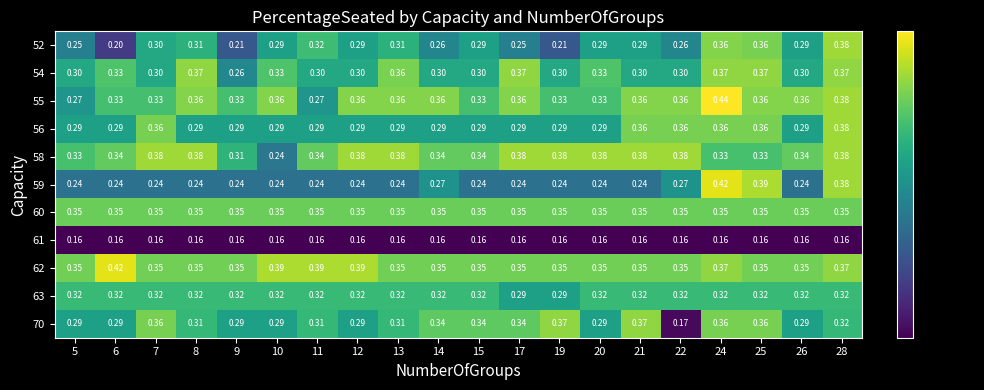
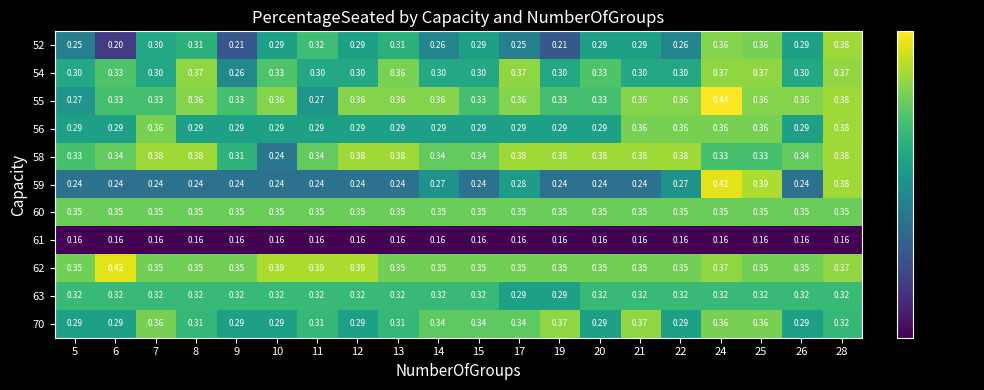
59, 17: 0.24 -> 0.28
70, 22: 0.17 -> 0.29
